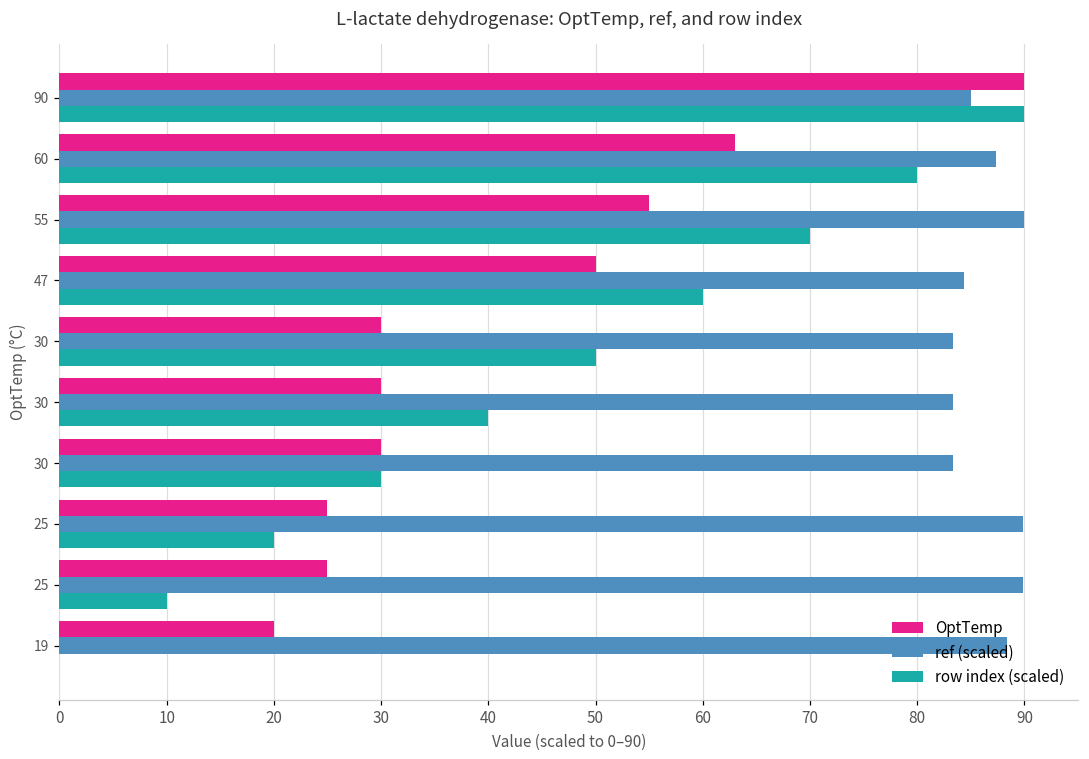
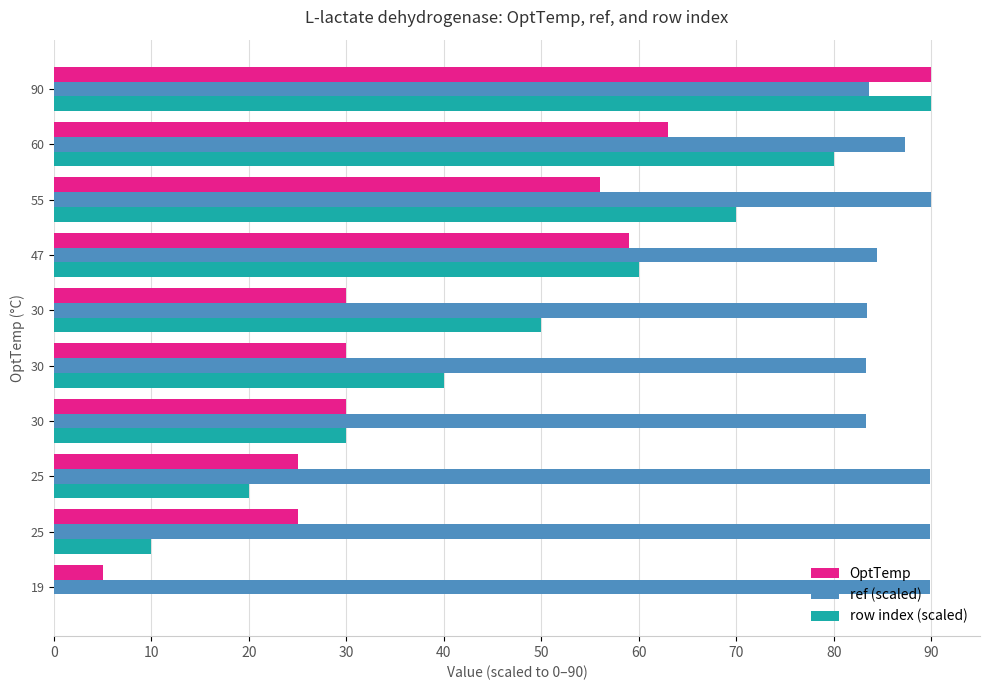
ref (scaled), 90: 85 -> 84
OptTemp, 55: 55 -> 56
OptTemp, 47: 50 -> 59
OptTemp, 19: 20 -> 5
ref (scaled), 19: 88 -> 90
